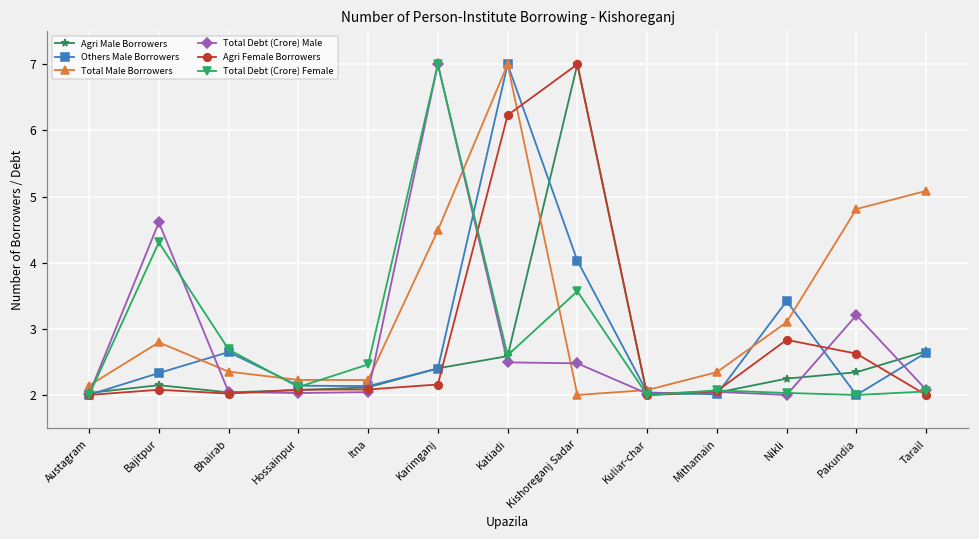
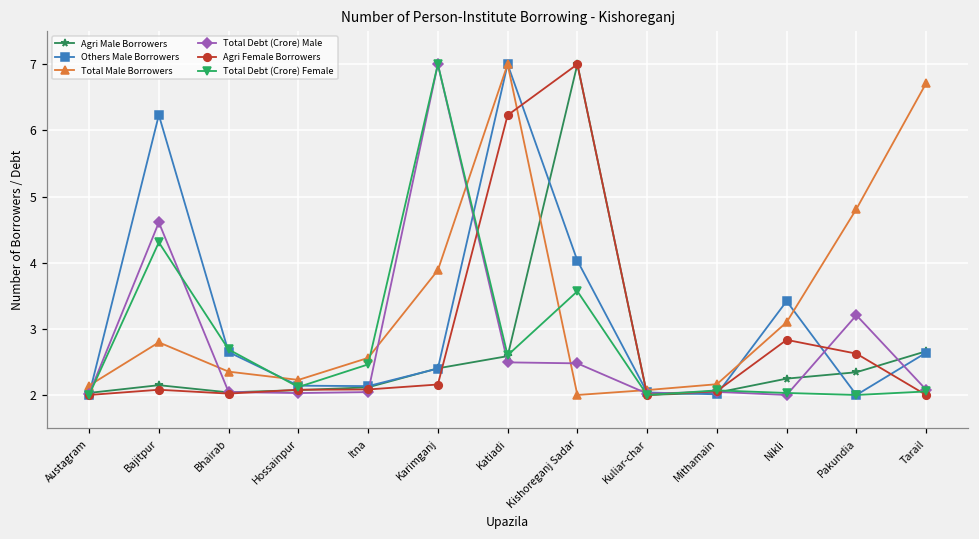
Others Male Borrowers, Bajitpur: 2.3 -> 6.2
Total Male Borrowers, Itna: 2.2 -> 2.6
Total Male Borrowers, Karimganj: 4.5 -> 3.9
Total Male Borrowers, Mithamain: 2.3 -> 2.2
Total Male Borrowers, Tarail: 5.1 -> 6.7
